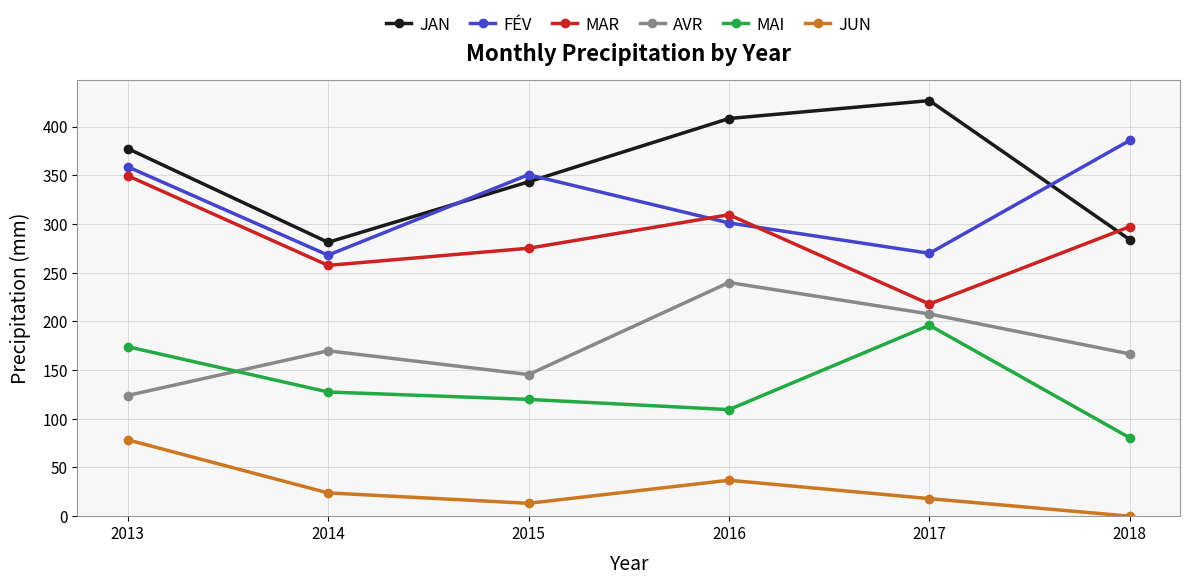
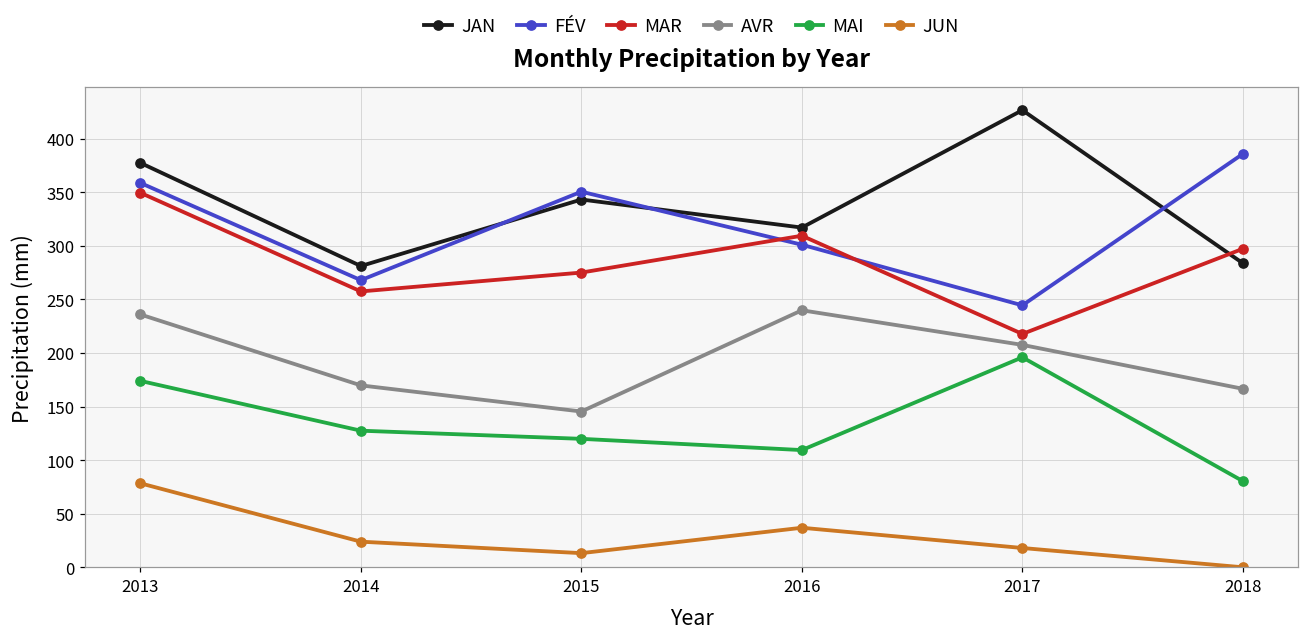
AVR, 2013: 120 -> 240
JAN, 2016: 410 -> 320
FÉV, 2017: 270 -> 240
